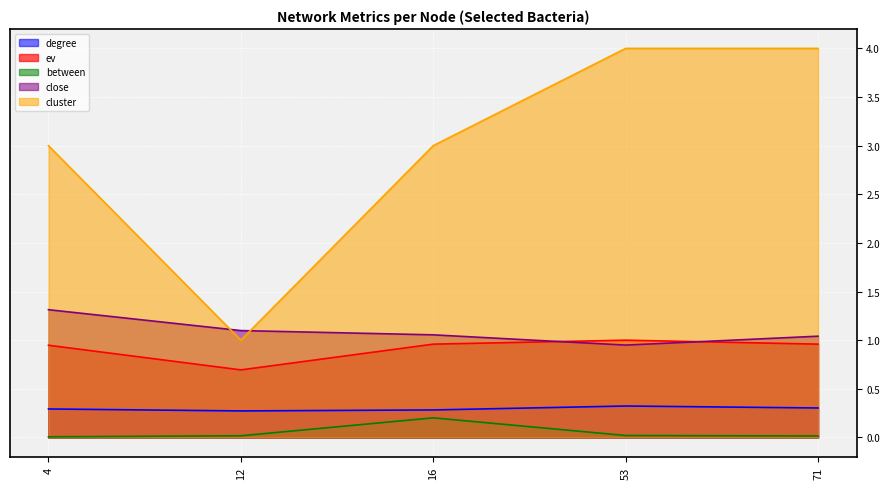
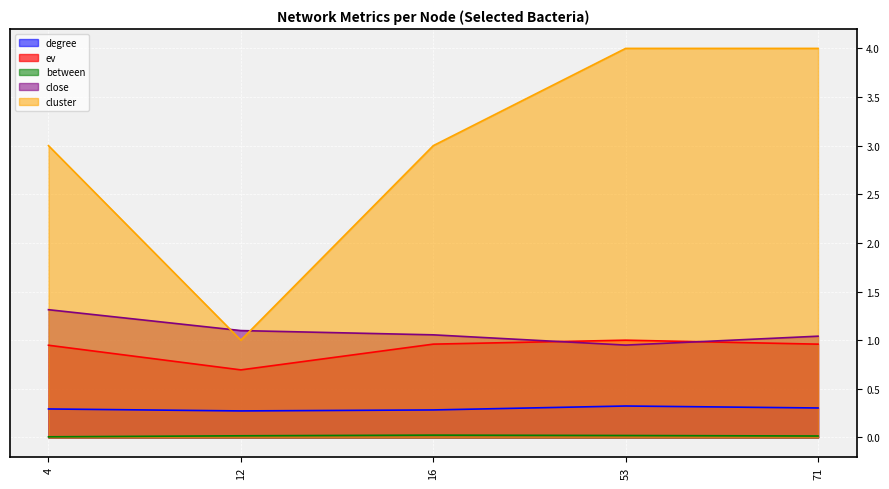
between, 16: 0.2 -> 0.0
